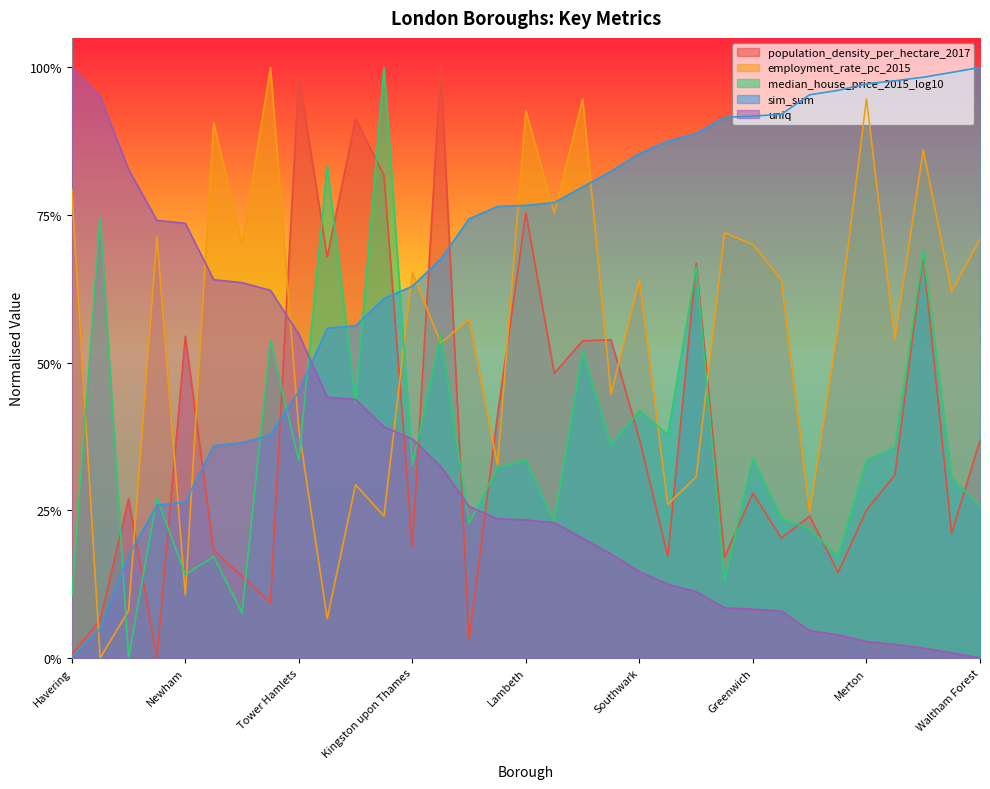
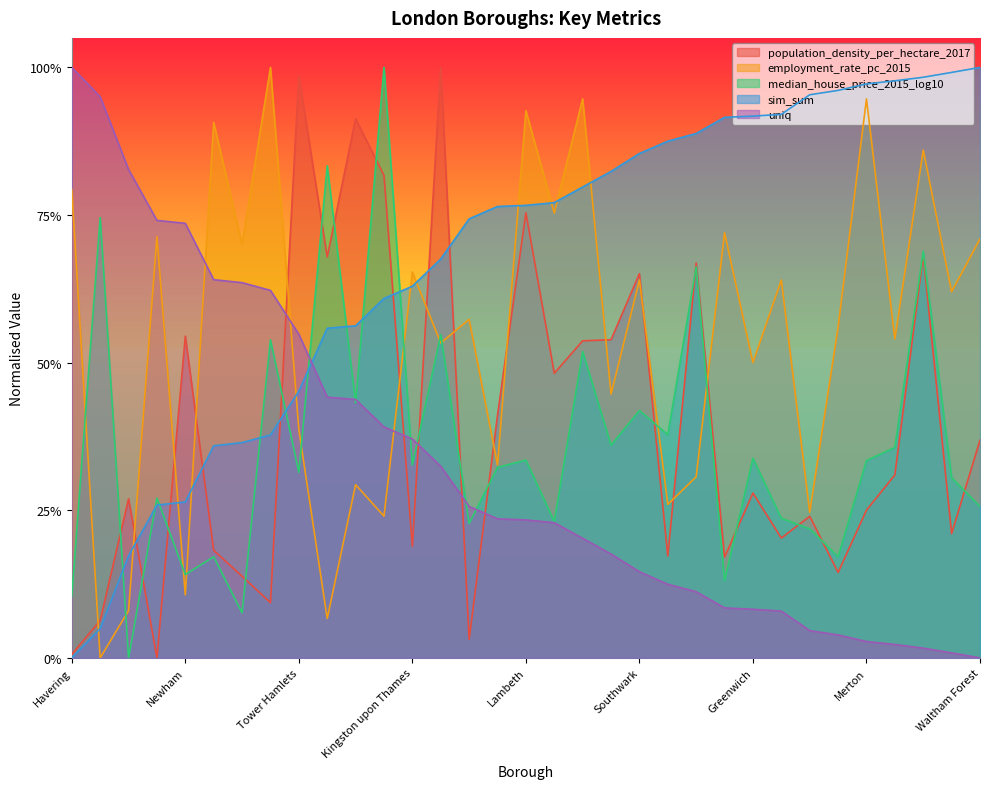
median_house_price_2015_log10, Tower Hamlets: 33% -> 31%
population_density_per_hectare_2017, Southwark: 37% -> 65%
employment_rate_pc_2015, Greenwich: 70% -> 50%
